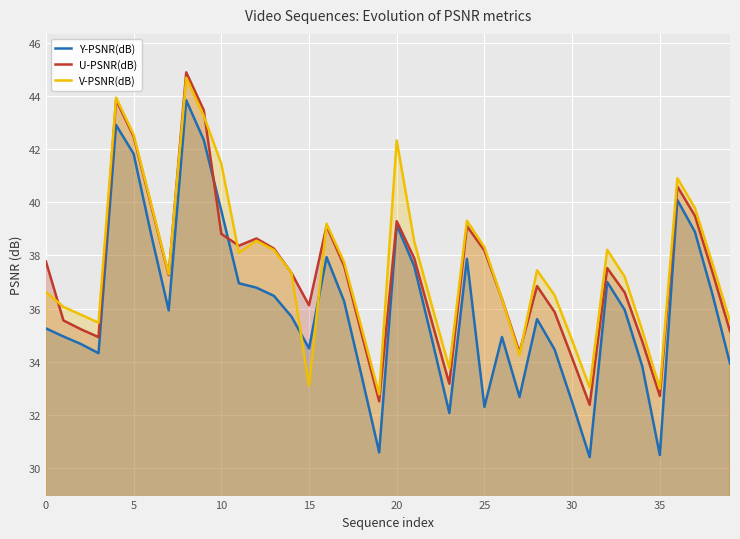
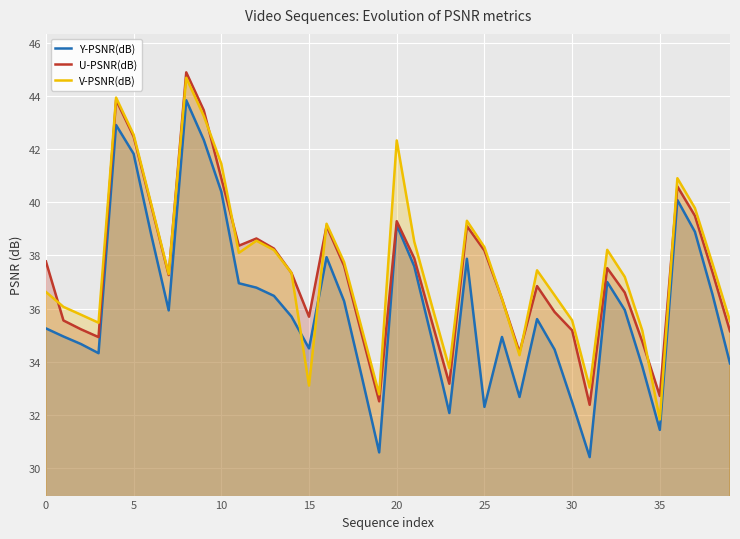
Y-PSNR(dB), 10: 39.7 -> 40.4
U-PSNR(dB), 10: 38.8 -> 40.9
U-PSNR(dB), 15: 36.1 -> 35.7
U-PSNR(dB), 30: 34.1 -> 35.2
V-PSNR(dB), 30: 34.8 -> 35.6
Y-PSNR(dB), 35: 30.5 -> 31.4
V-PSNR(dB), 35: 33.0 -> 31.8
